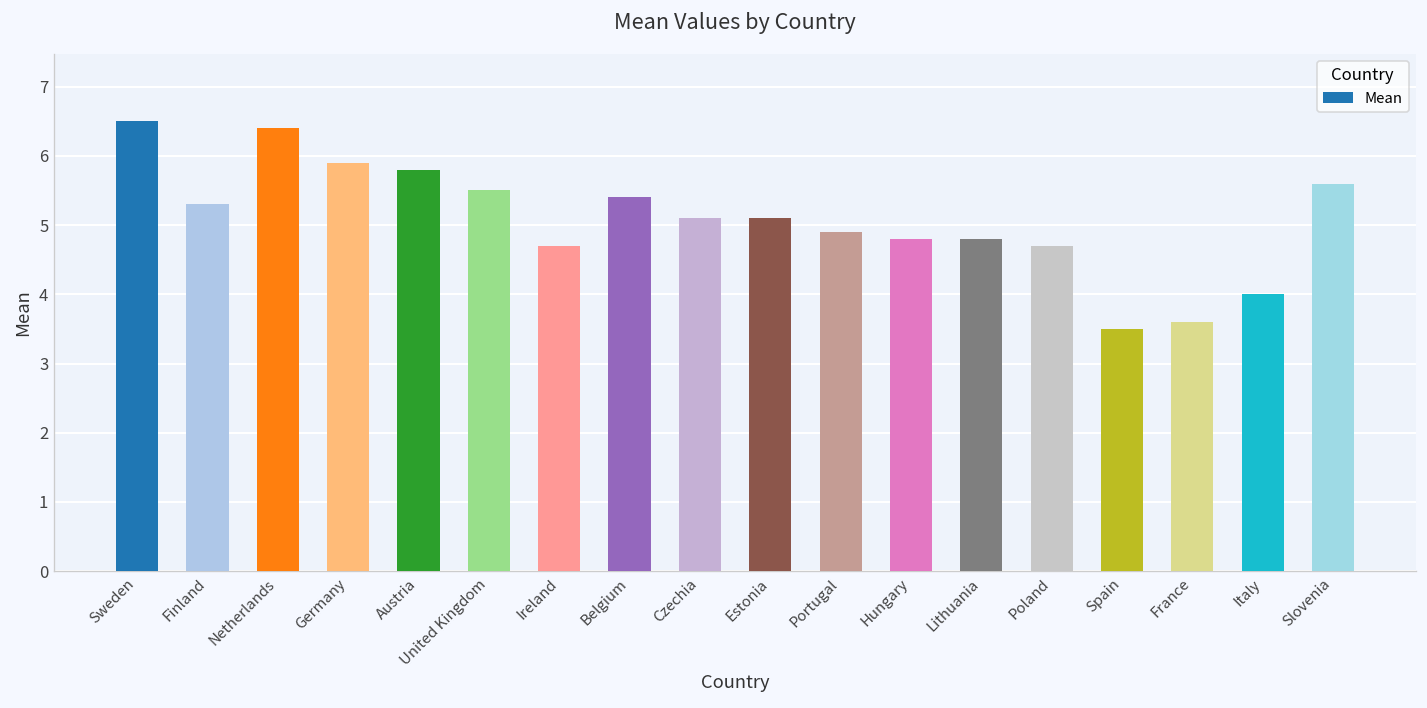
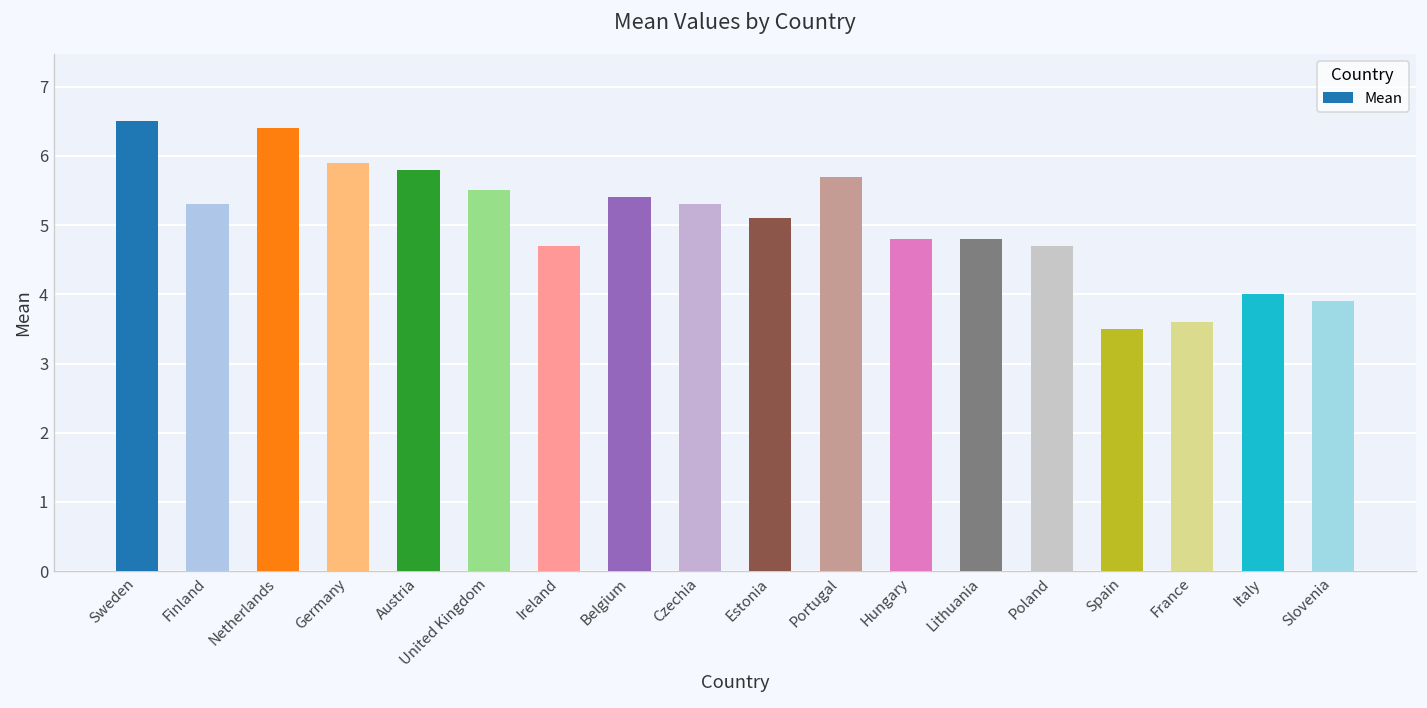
Czechia: 5.1 -> 5.3
Portugal: 4.9 -> 5.7
Slovenia: 5.6 -> 3.9
